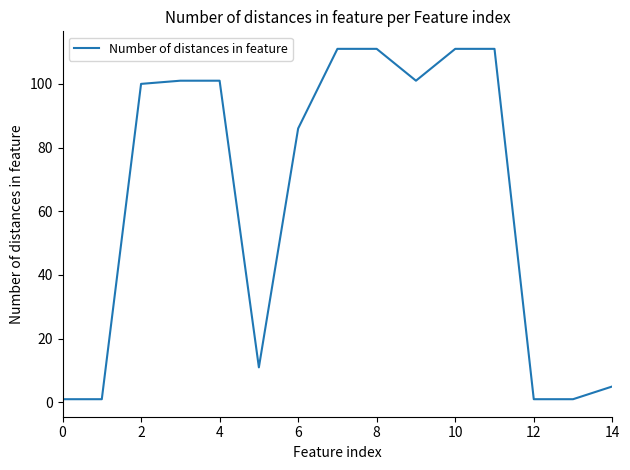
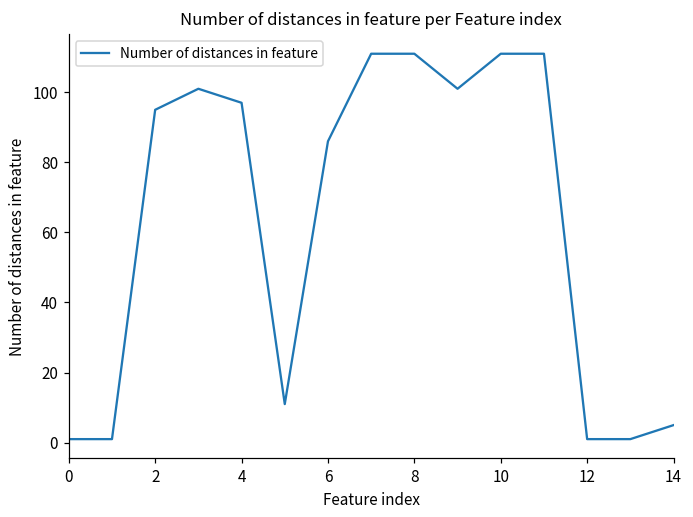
2: 100 -> 95
4: 101 -> 97
